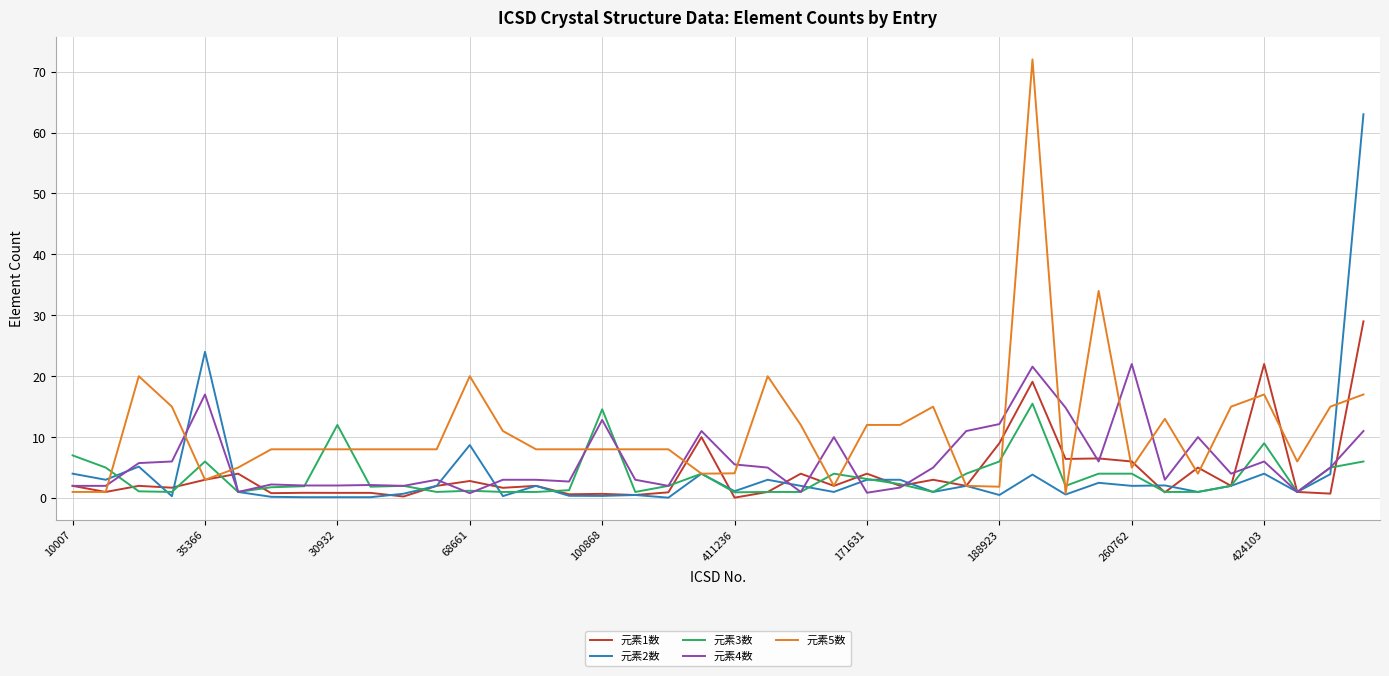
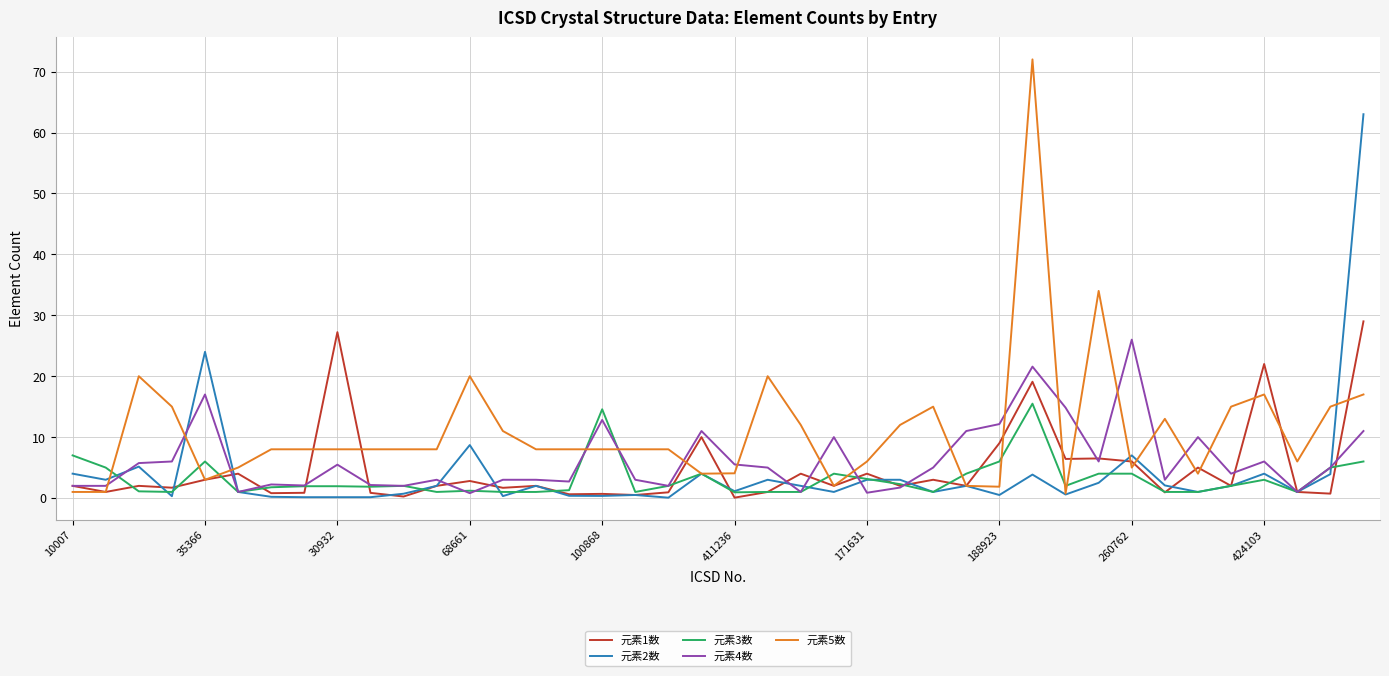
元素1数, 30932: 1 -> 27
元素3数, 30932: 12 -> 2
元素4数, 30932: 2 -> 5
元素5数, 171631: 12 -> 6
元素2数, 260762: 2 -> 7
元素4数, 260762: 22 -> 26
元素3数, 424103: 9 -> 3
